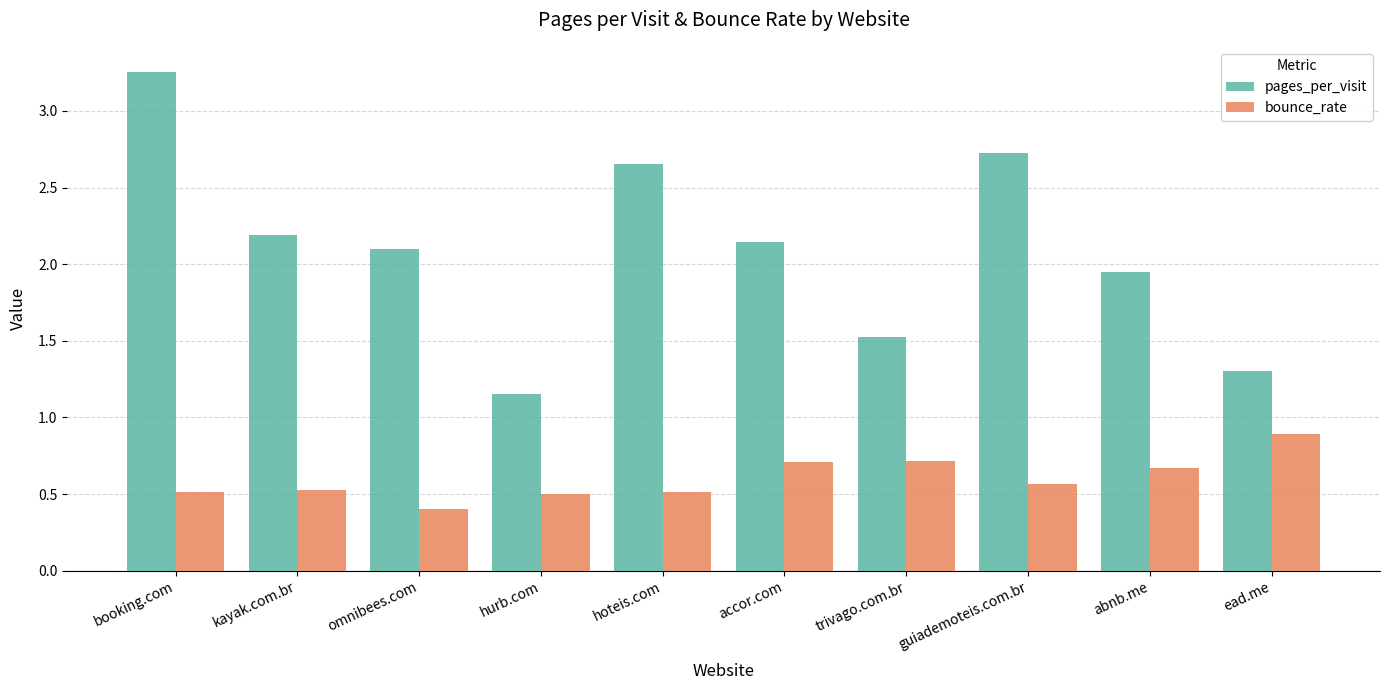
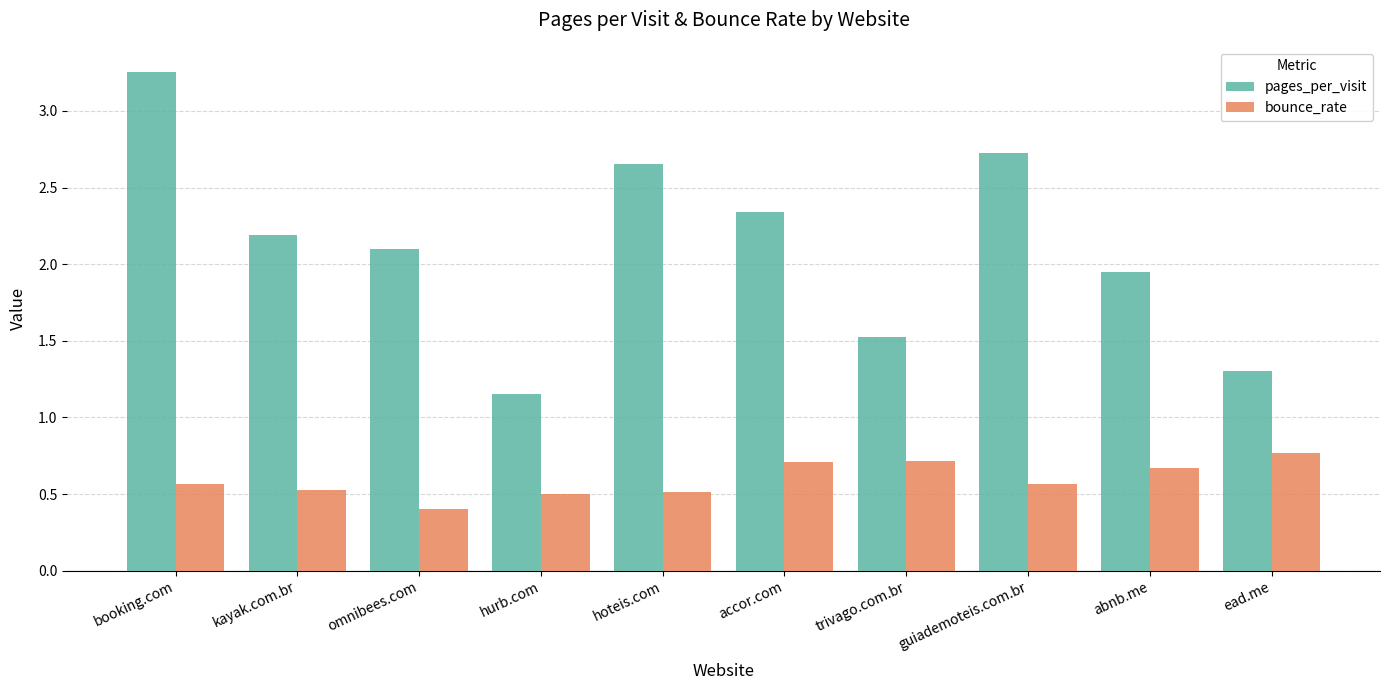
bounce_rate, booking.com: 0.51 -> 0.57
pages_per_visit, accor.com: 2.14 -> 2.34
bounce_rate, ead.me: 0.89 -> 0.77
